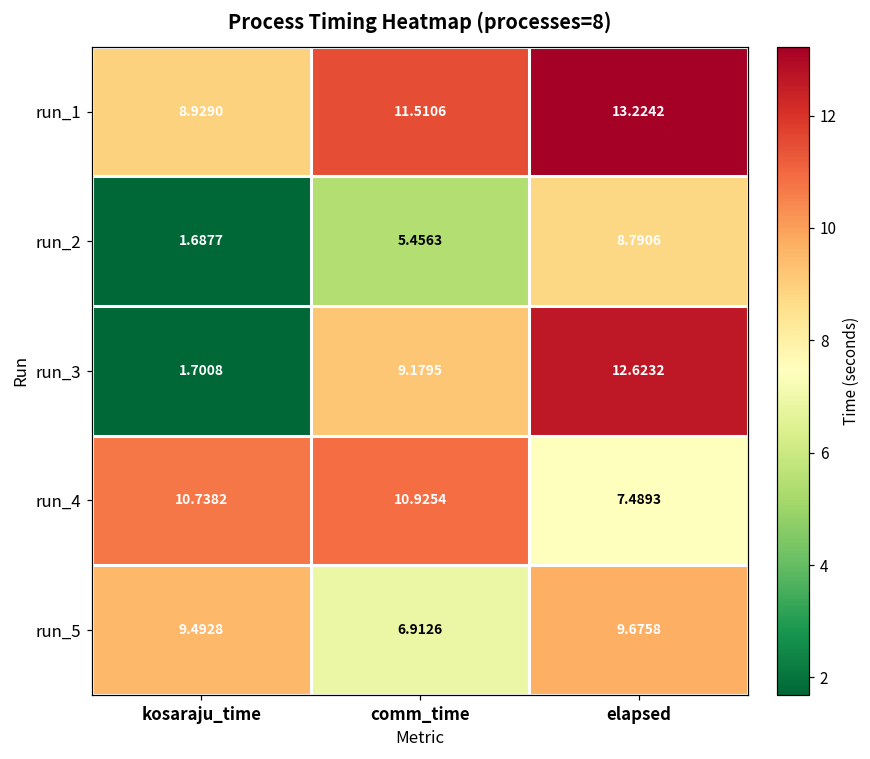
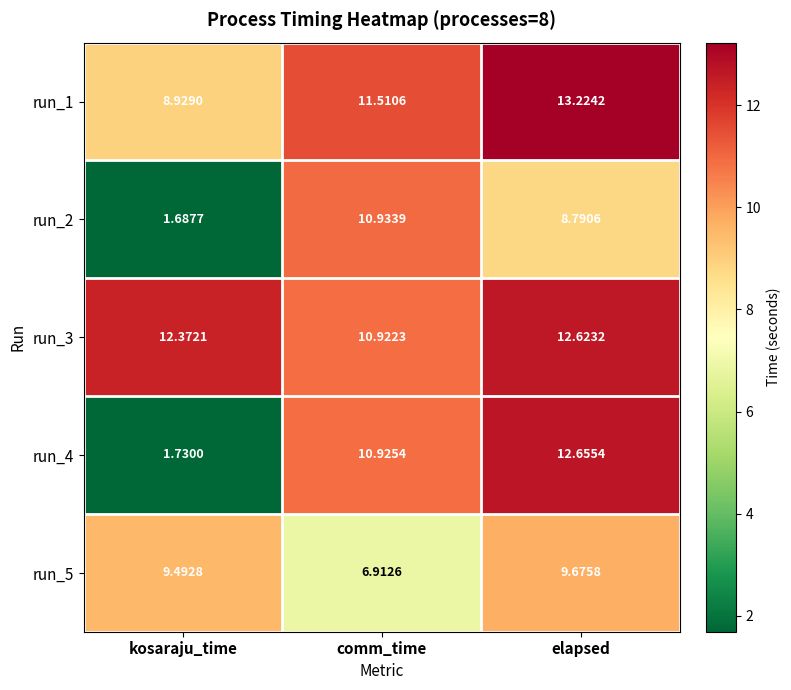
run_2, comm_time: 5.4563 -> 10.9339
run_3, kosaraju_time: 1.7008 -> 12.3721
run_3, comm_time: 9.1795 -> 10.9223
run_4, kosaraju_time: 10.7382 -> 1.7300
run_4, elapsed: 7.4893 -> 12.6554
